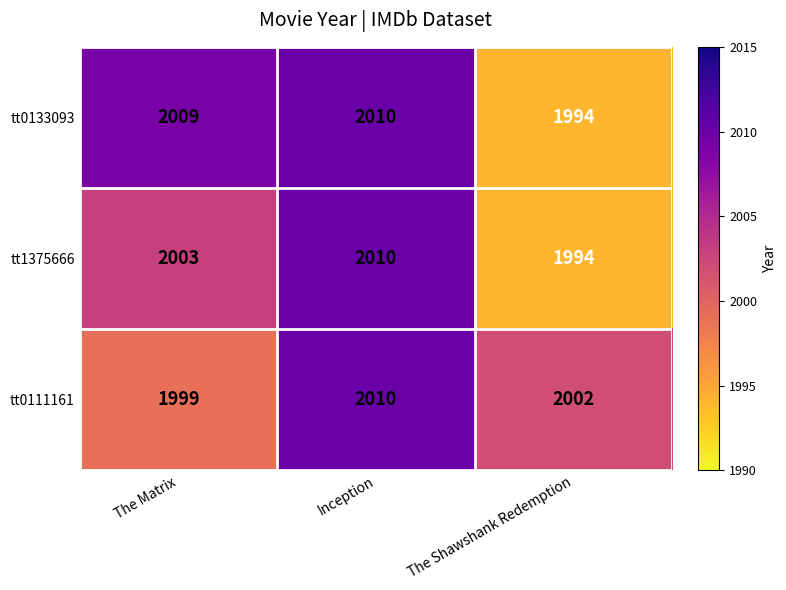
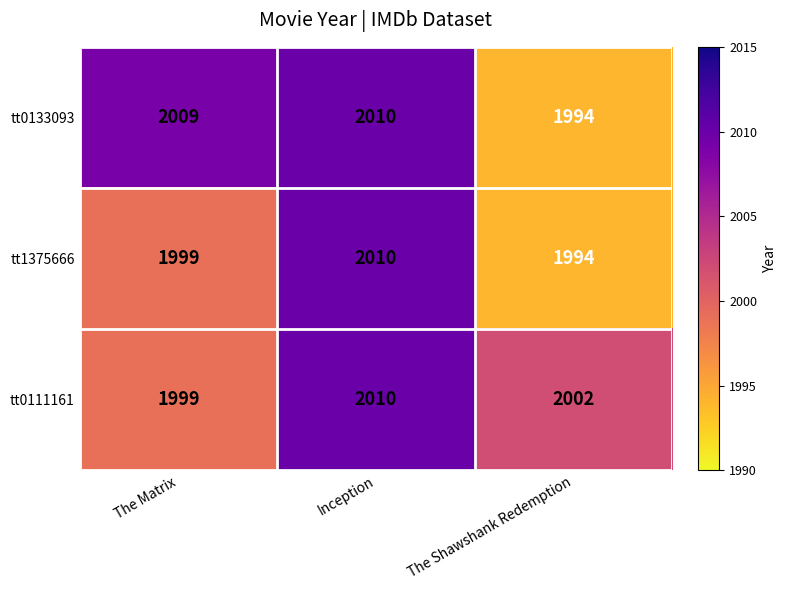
tt1375666, The Matrix: 2003 -> 1999
